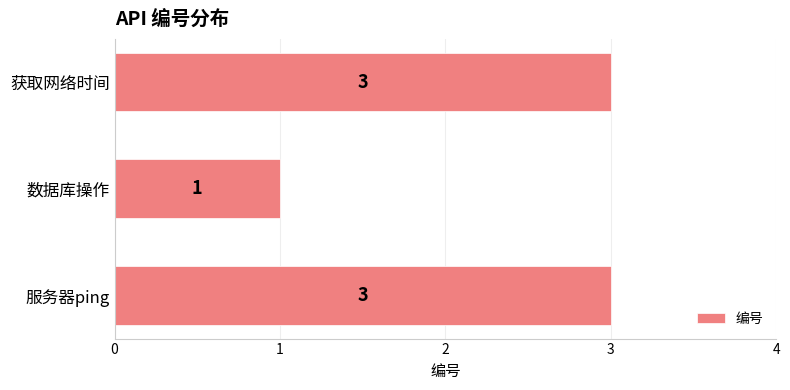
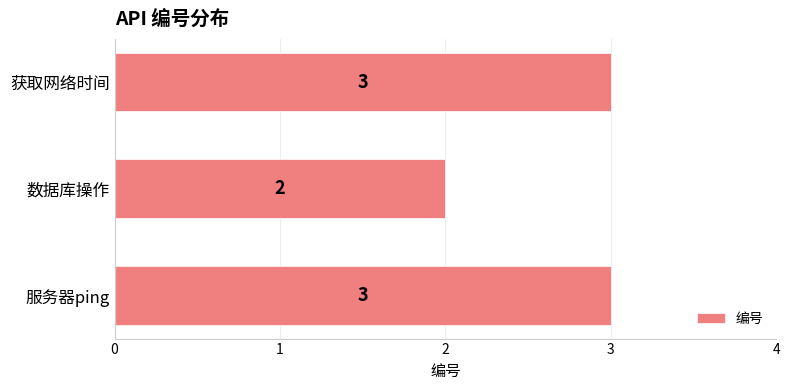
数据库操作: 1 -> 2
